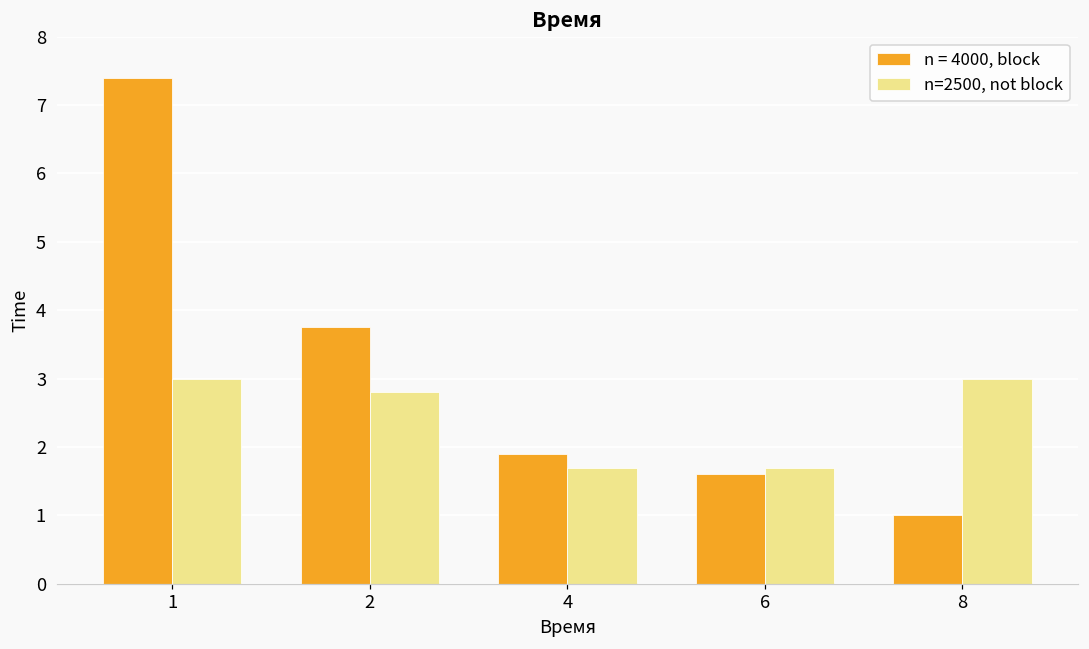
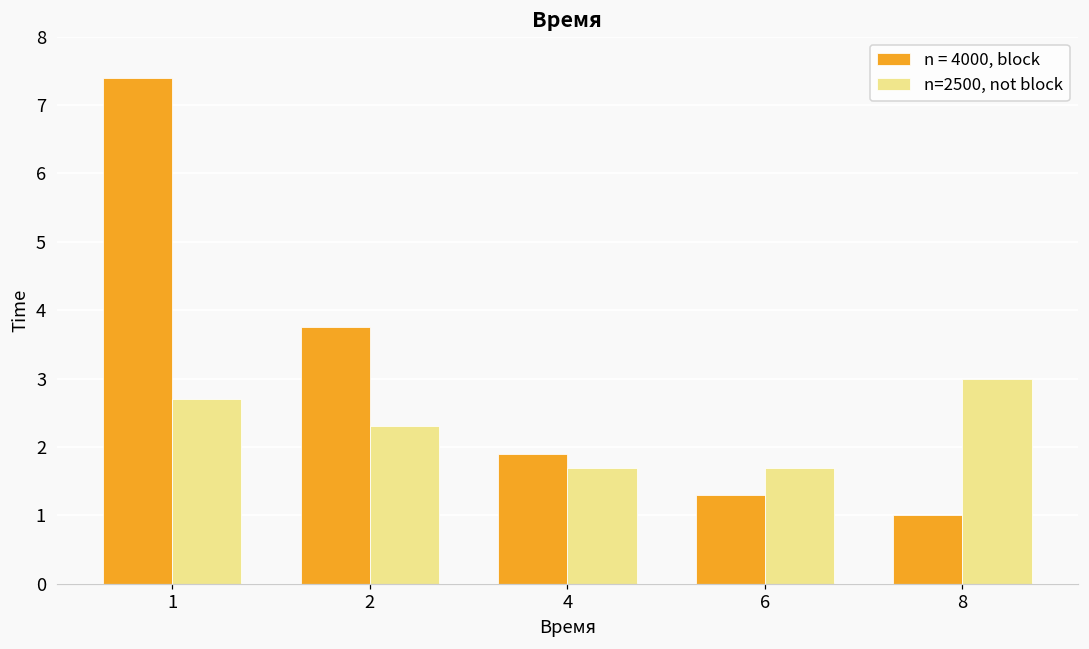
n=2500, not block, 1: 3.0 -> 2.7
n=2500, not block, 2: 2.8 -> 2.3
n = 4000, block, 6: 1.6 -> 1.3
